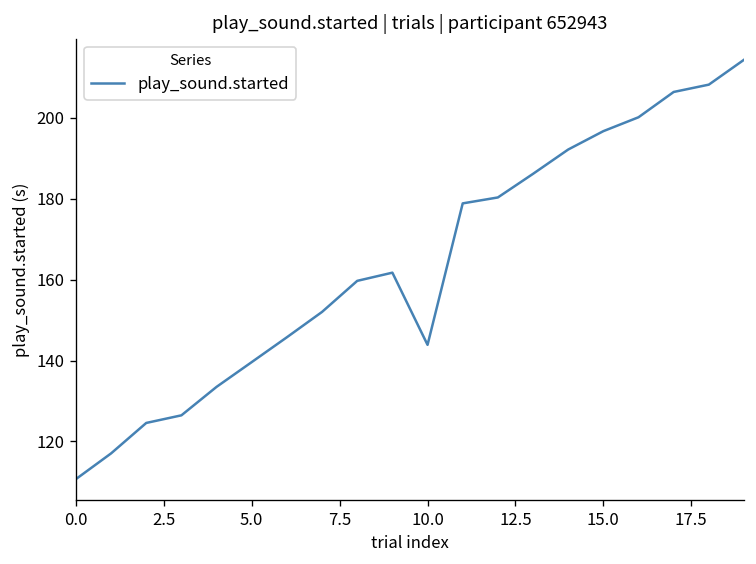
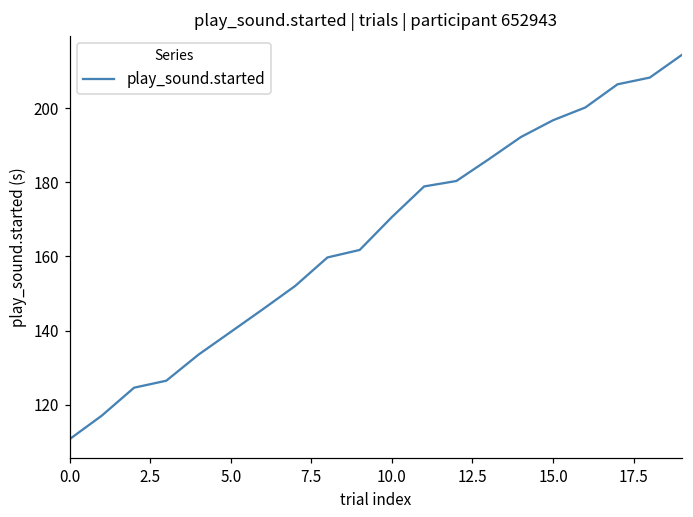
10.0: 144 -> 171
